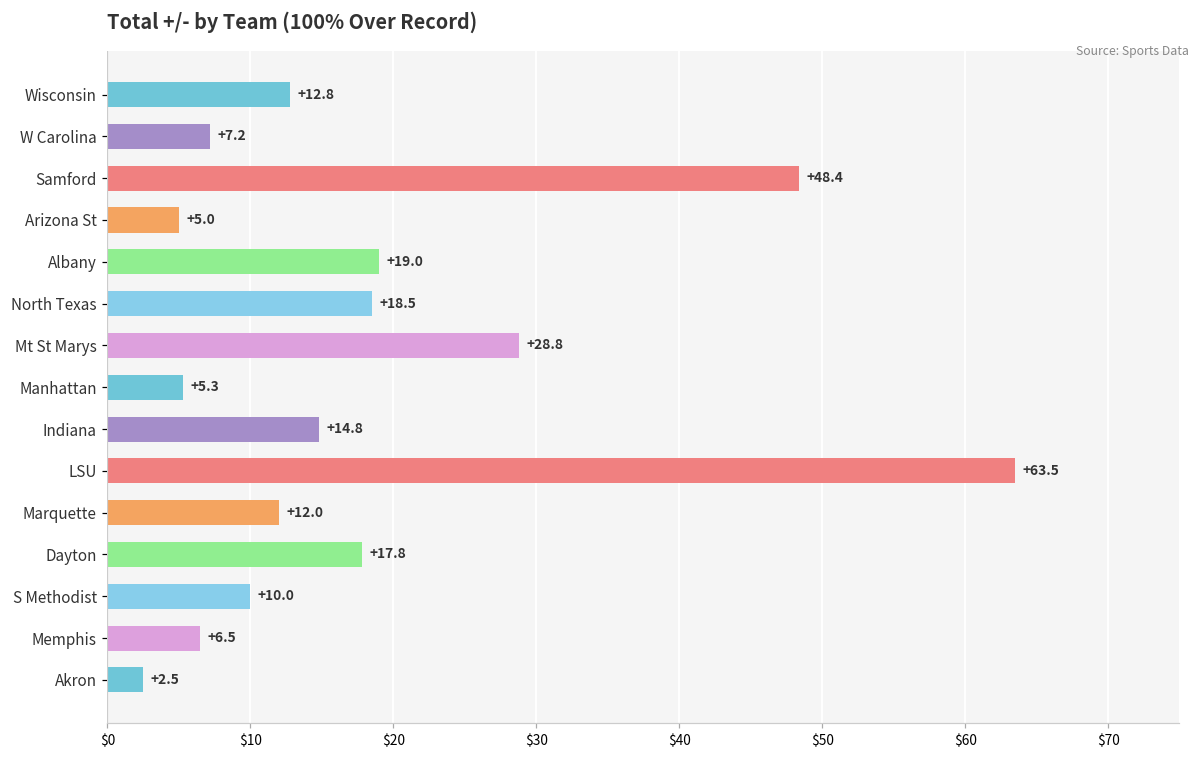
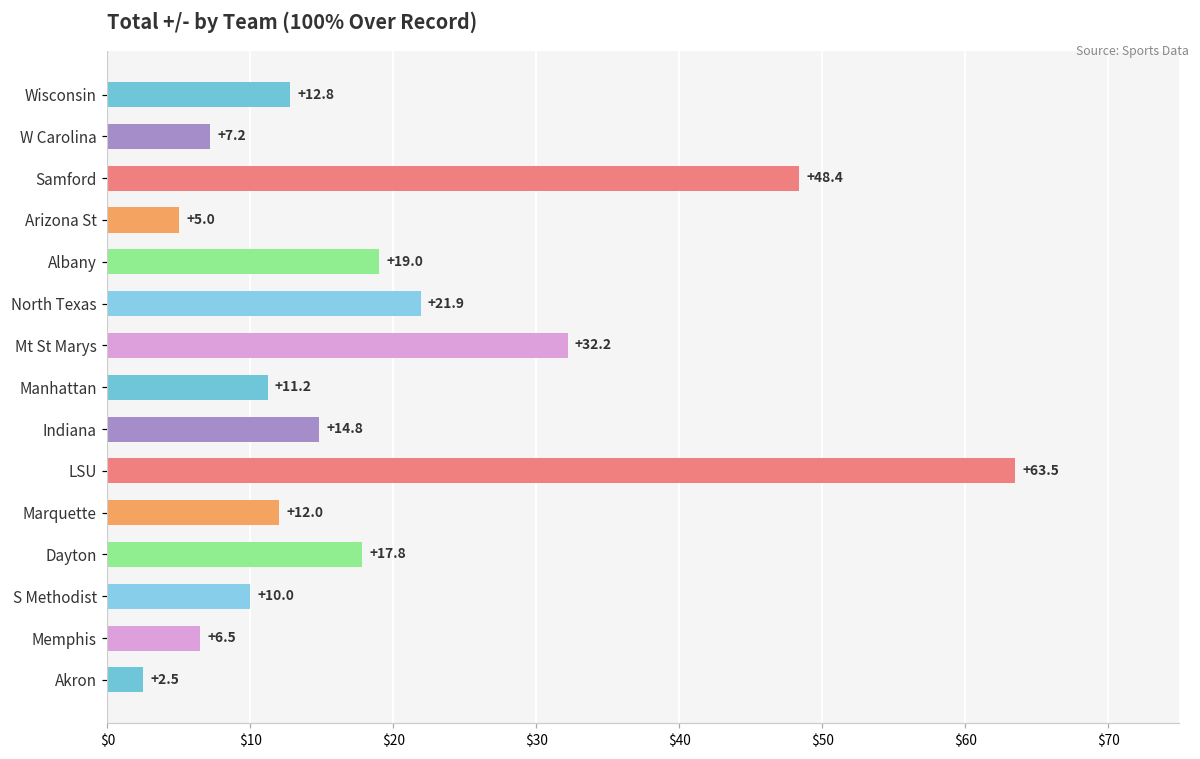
North Texas: +18.5 -> +21.9
Mt St Marys: +28.8 -> +32.2
Manhattan: +5.3 -> +11.2
